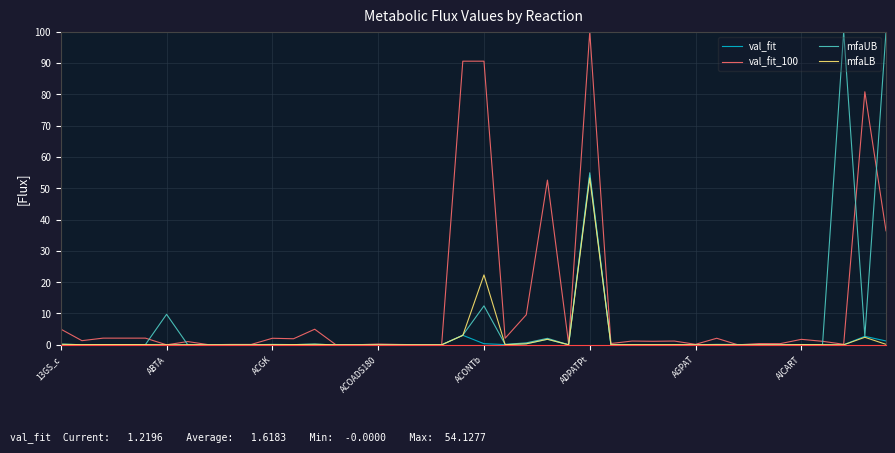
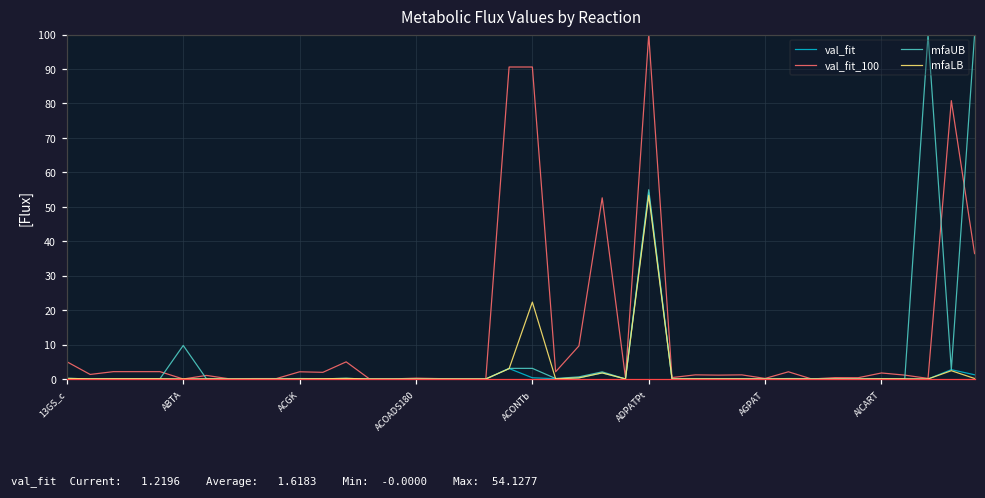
mfaUB, ACONTb: 12 -> 3
